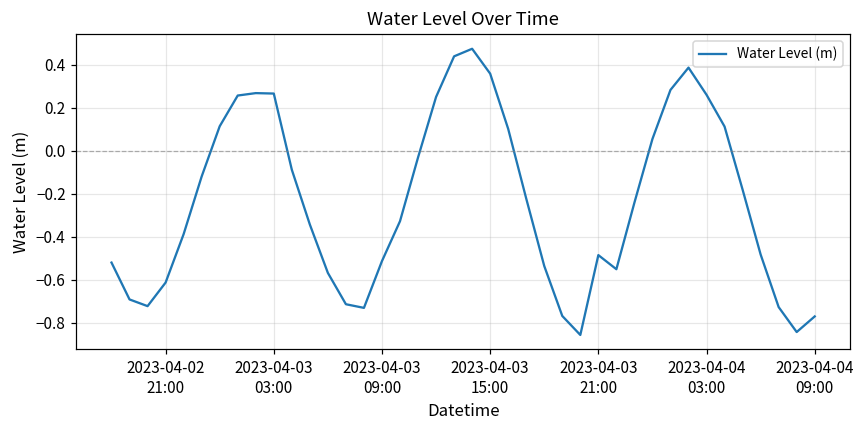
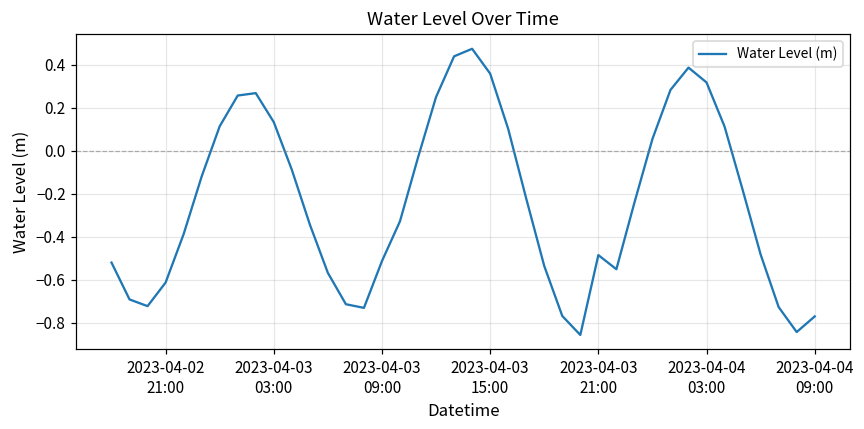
2023-04-03 03:00: 0.27 -> 0.13
2023-04-04 03:00: 0.26 -> 0.32
